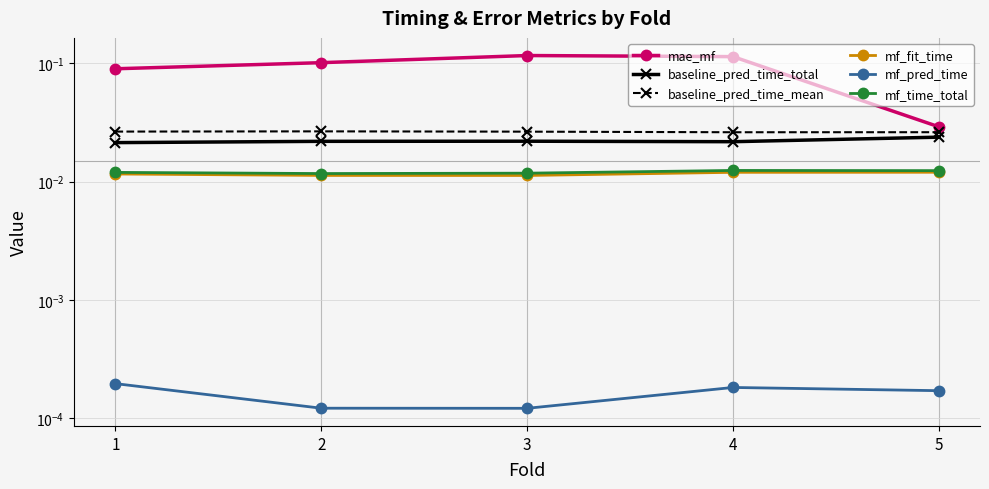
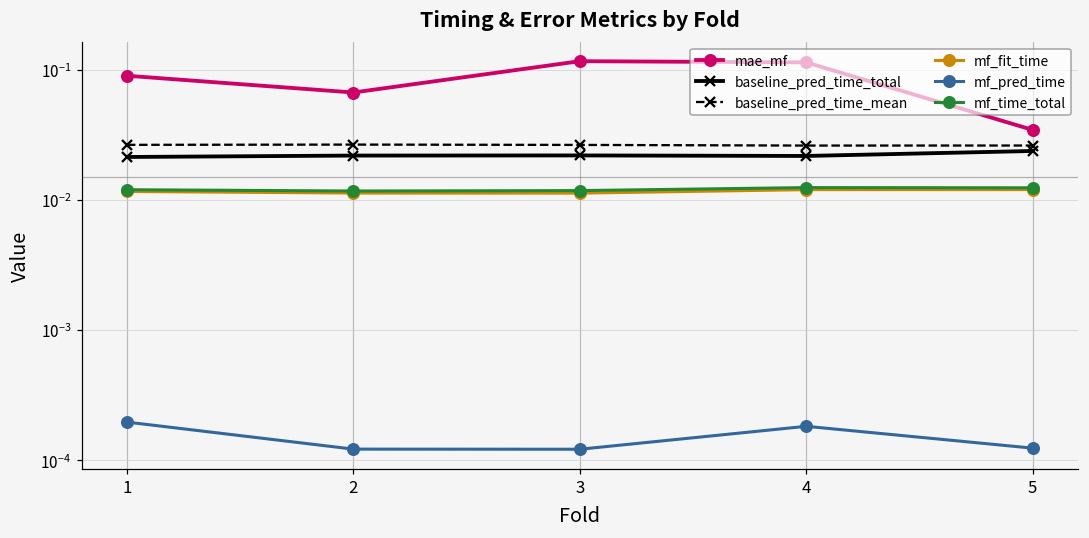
mae_mf, 2: 0.10 -> 0.07
mae_mf, 5: 0.029 -> 0.035
mf_pred_time, 5: 0.00017 -> 0.00012
